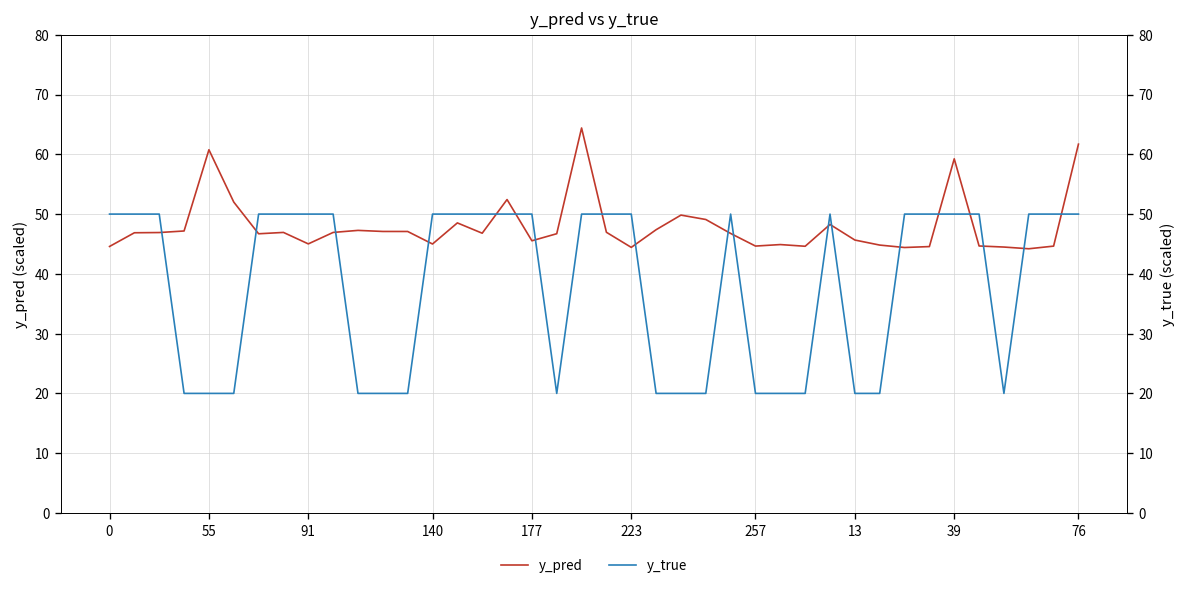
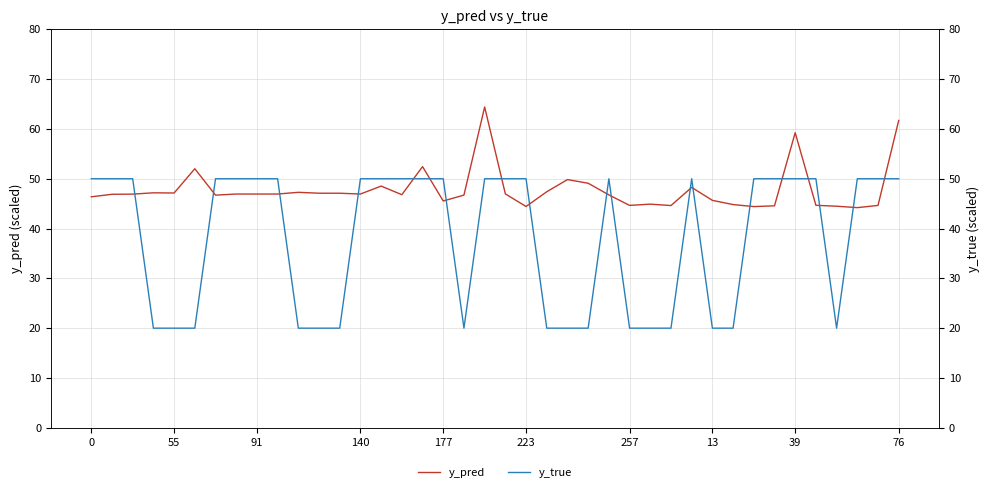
y_pred, 0: 45 -> 46
y_pred, 55: 61 -> 47
y_pred, 91: 45 -> 47
y_pred, 140: 45 -> 47
